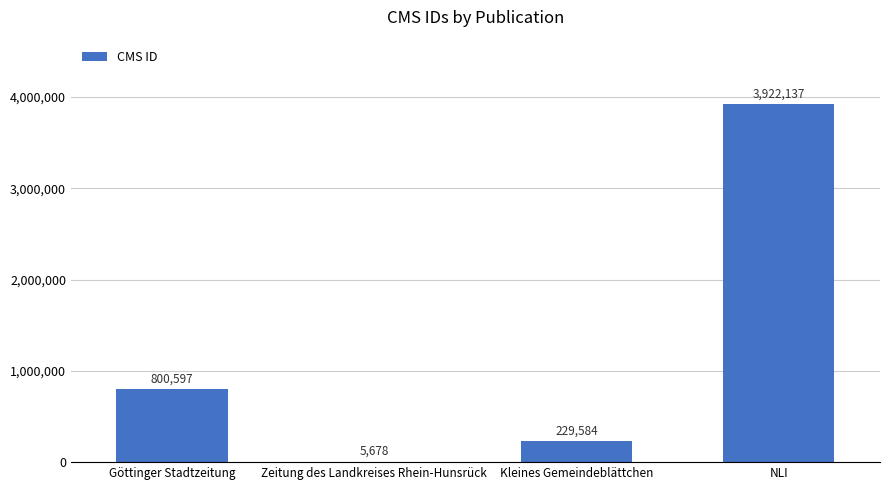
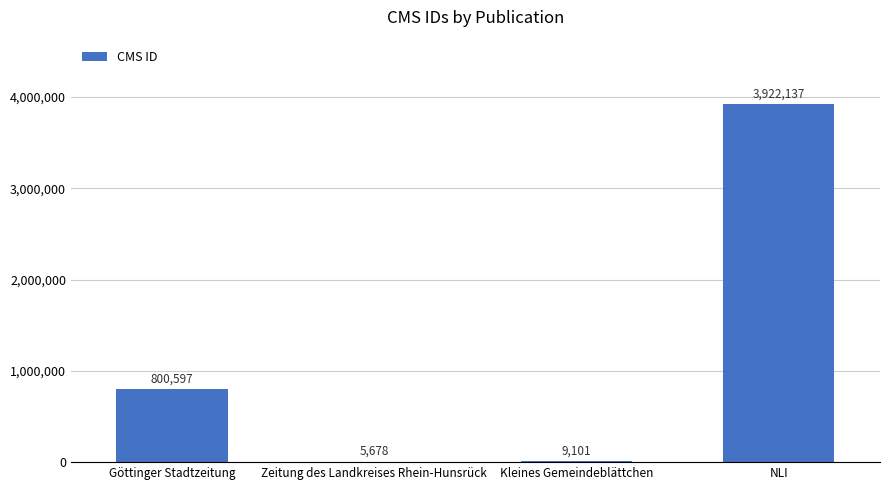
Kleines Gemeindeblättchen: 229,584 -> 9,101
